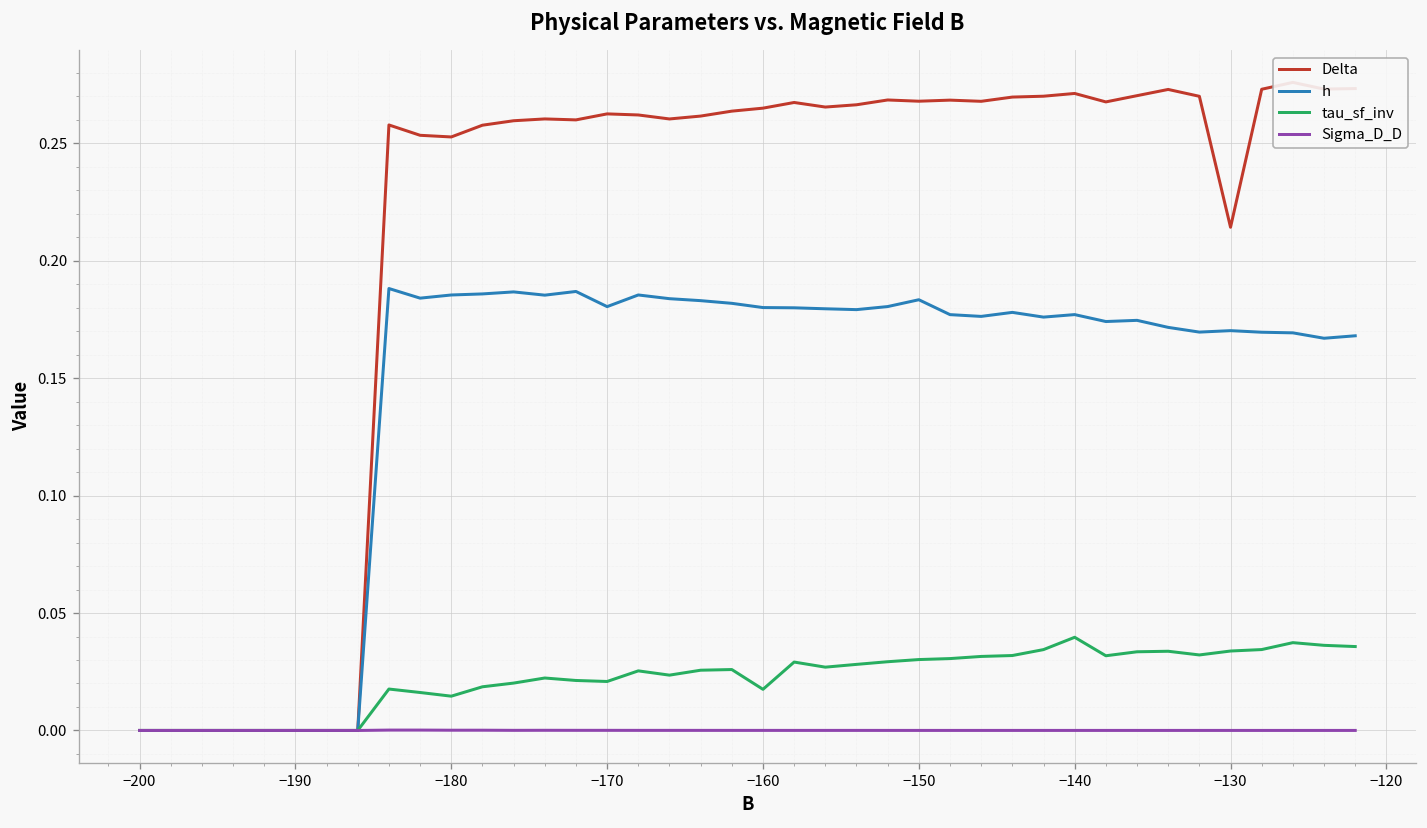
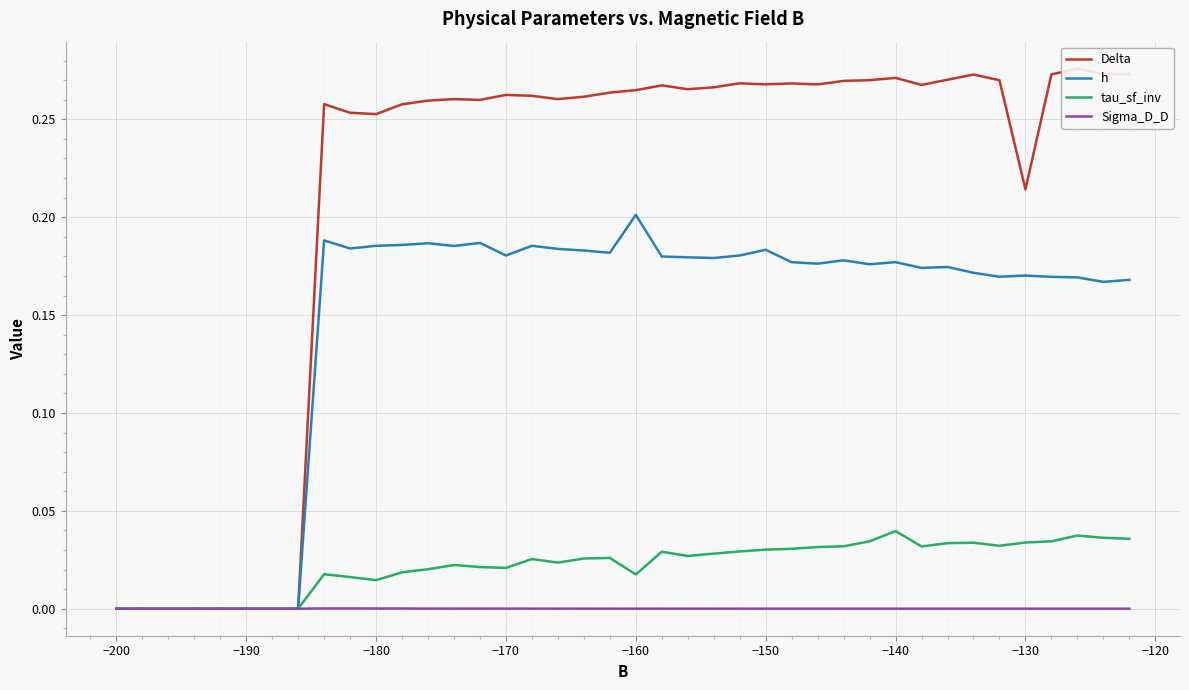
h, −160: 0.180 -> 0.201
